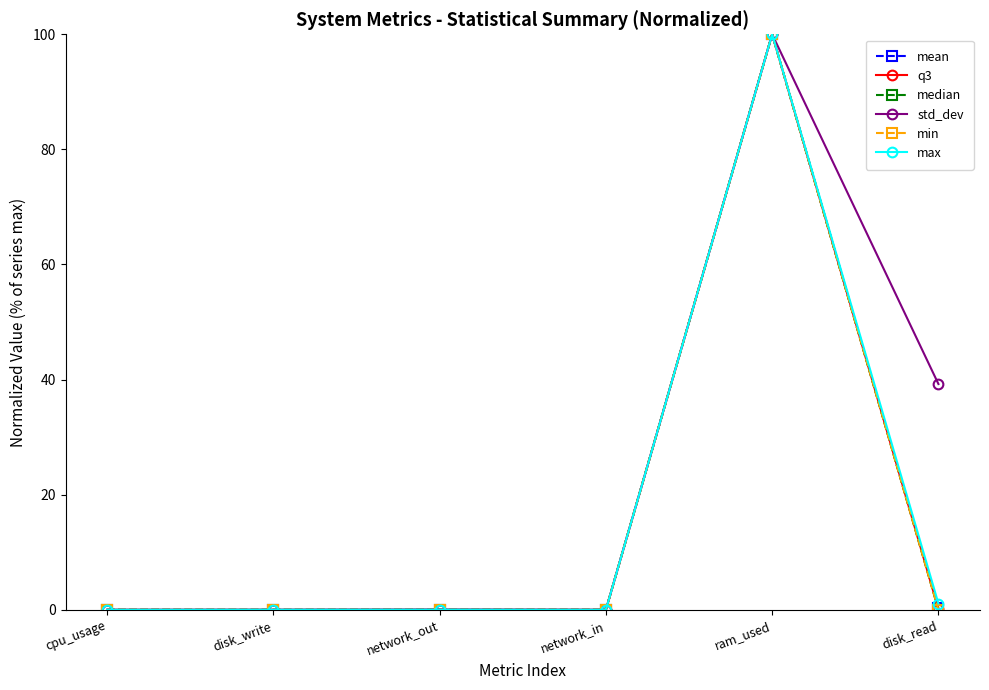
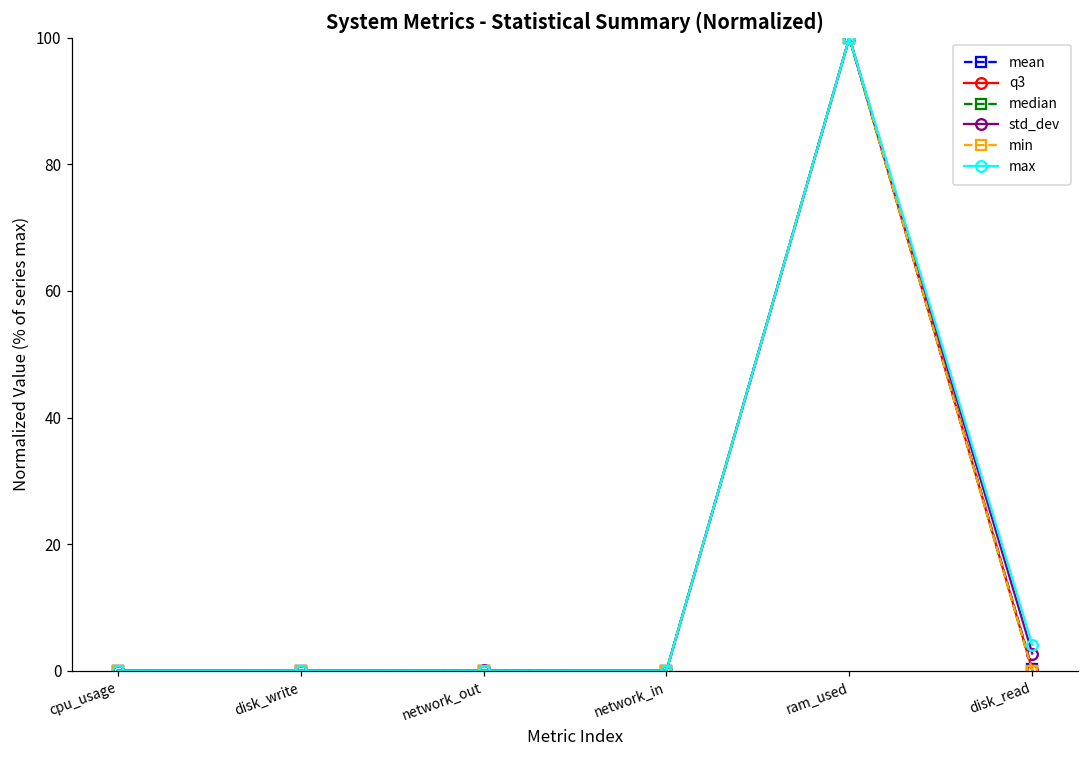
std_dev, disk_read: 39 -> 3
max, disk_read: 1 -> 4
